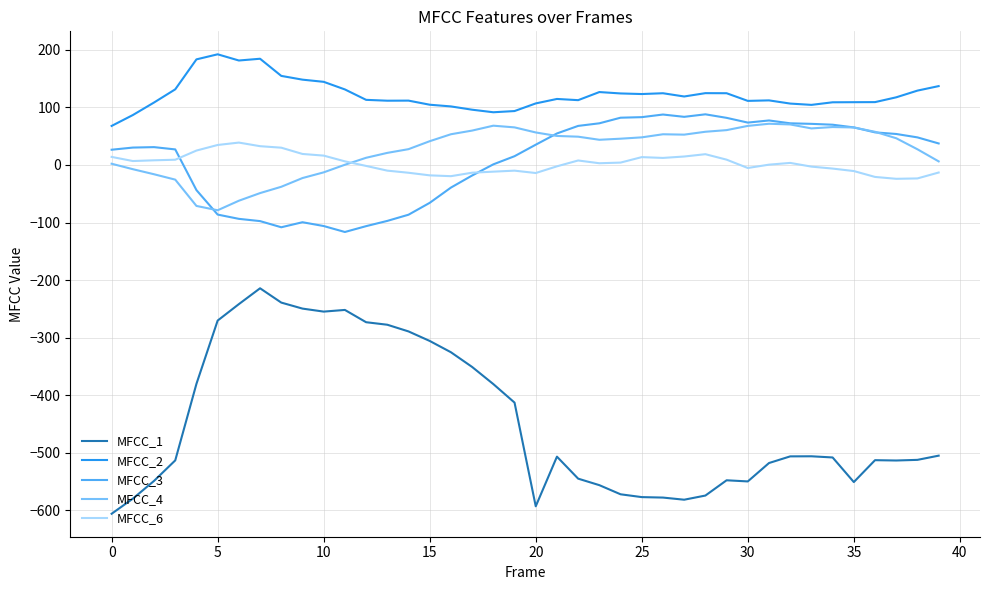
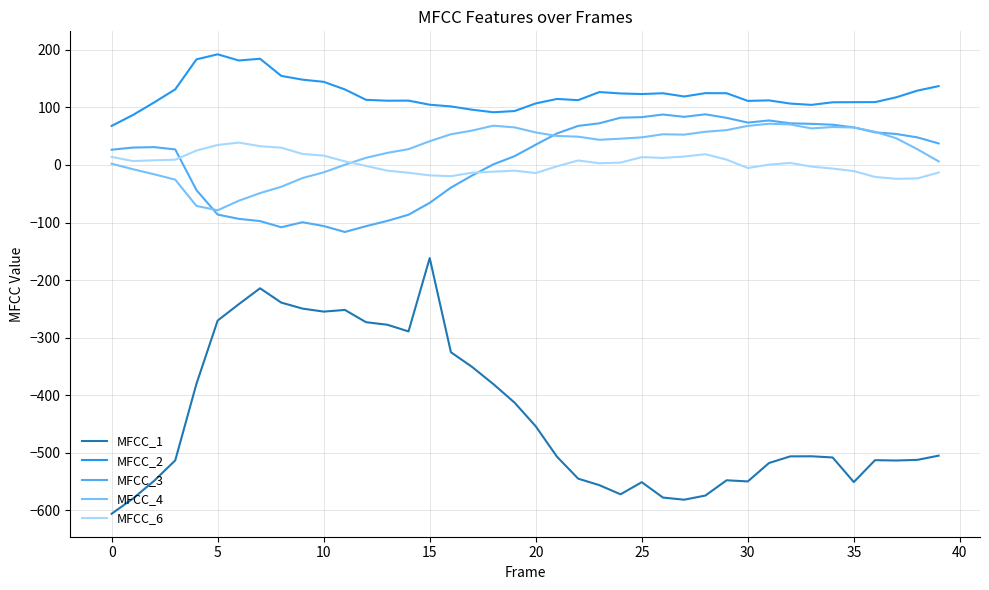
MFCC_1, 15: -310 -> -160
MFCC_1, 20: -590 -> -450
MFCC_1, 25: -580 -> -550
